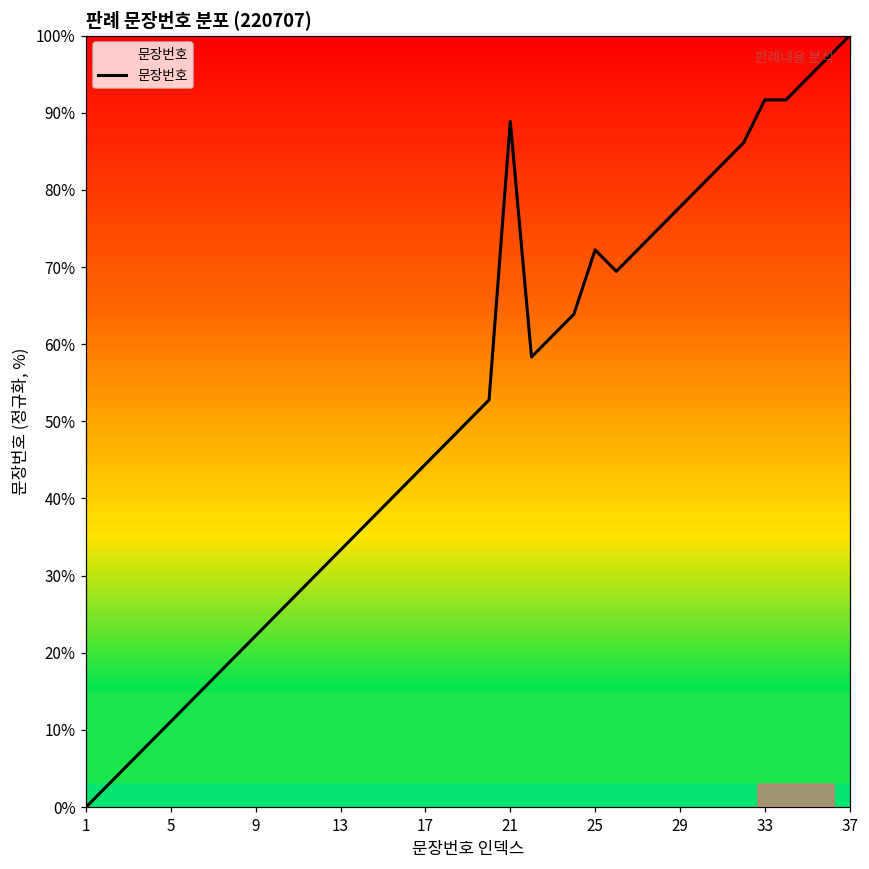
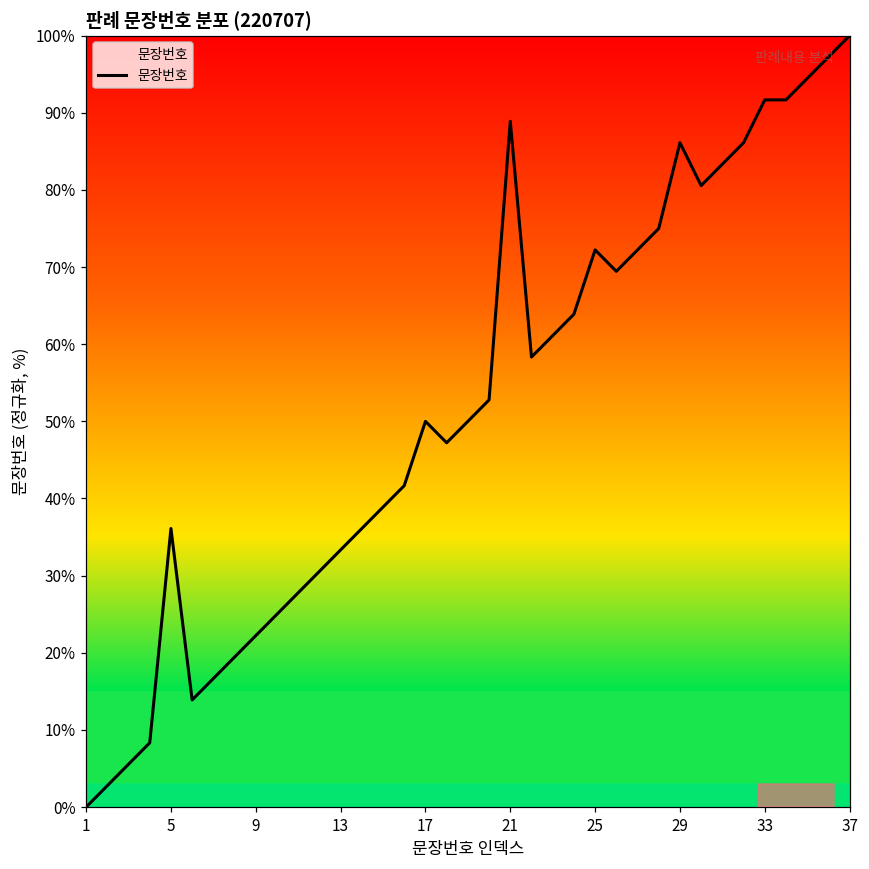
5: 11% -> 36%
17: 44% -> 50%
29: 78% -> 86%
